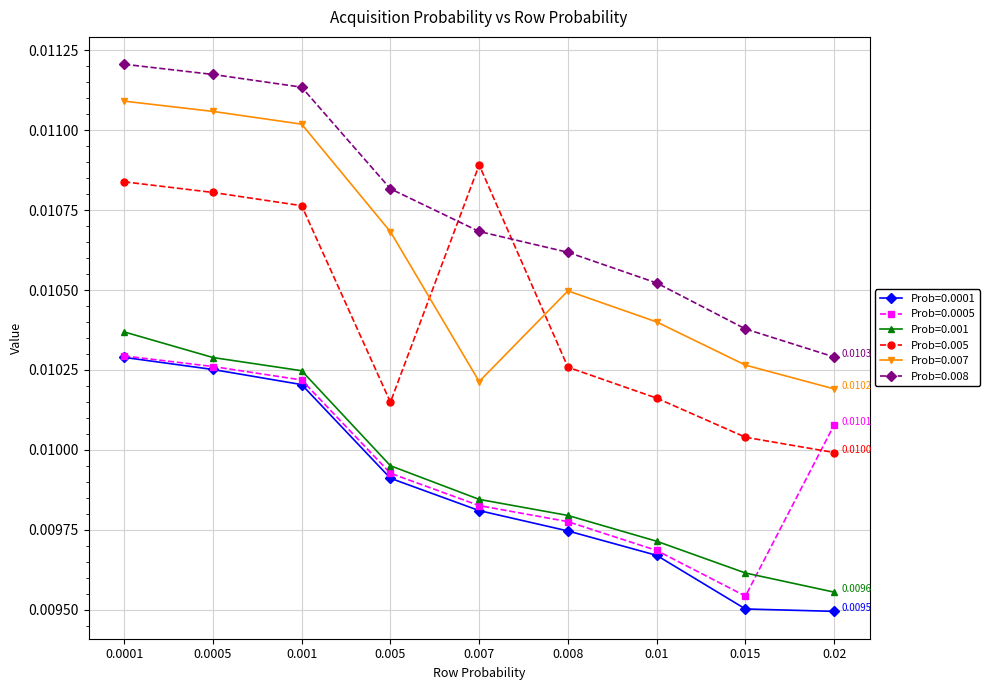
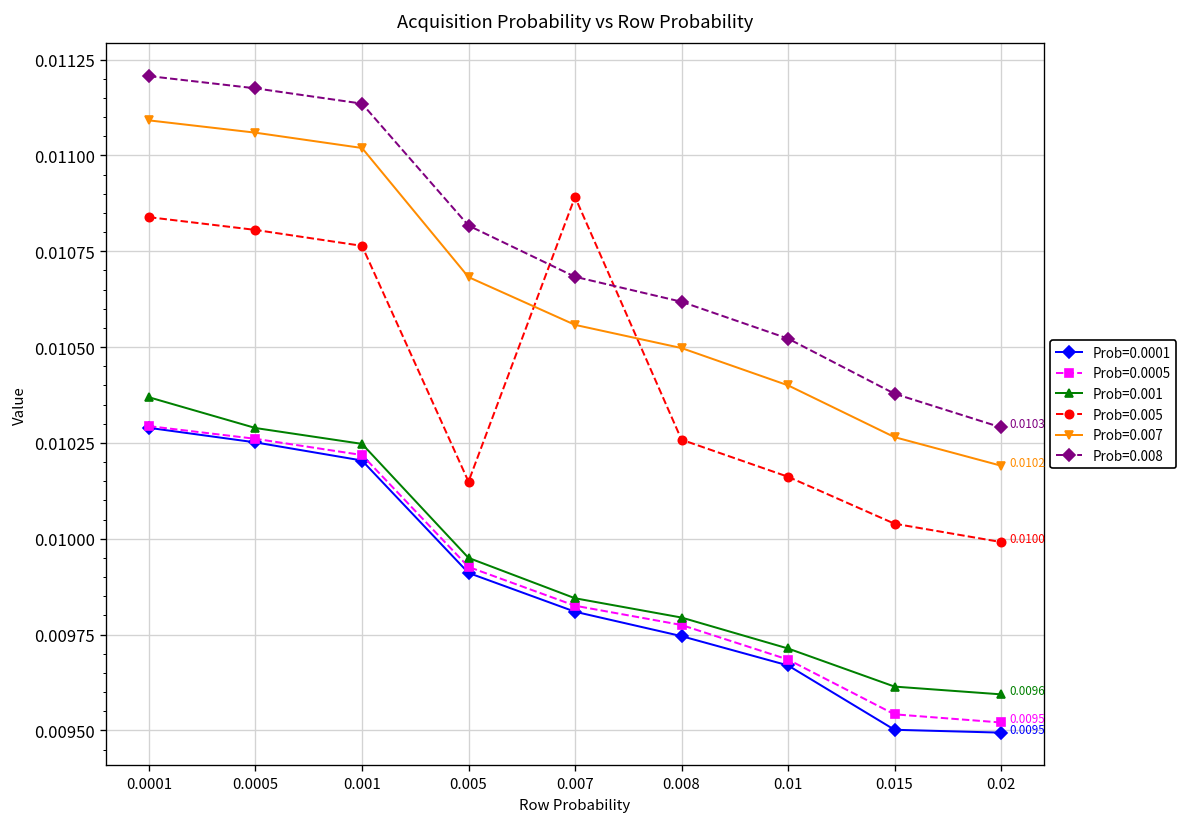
Prob=0.007, 0.007: 0.01021 -> 0.01056
Prob=0.0005, 0.02: 0.0101 -> 0.0095
Prob=0.001, 0.02: 0.00955 -> 0.00959
